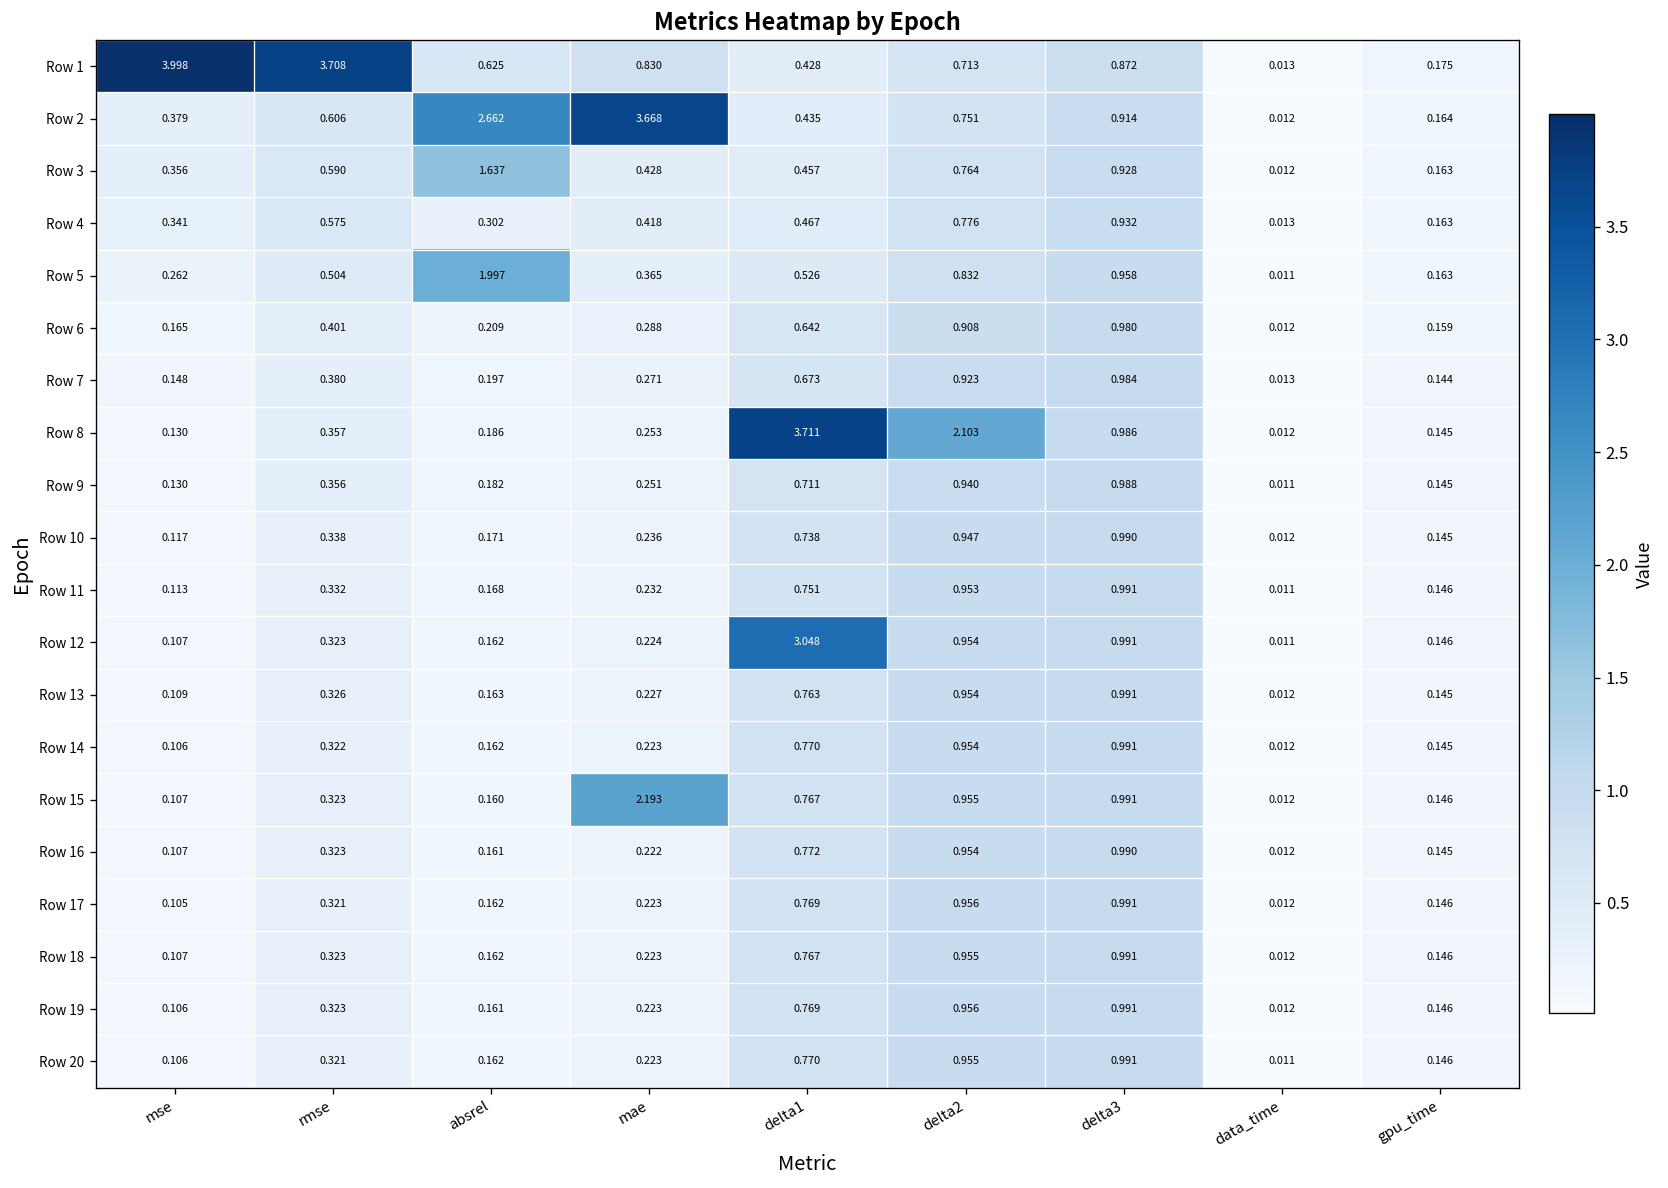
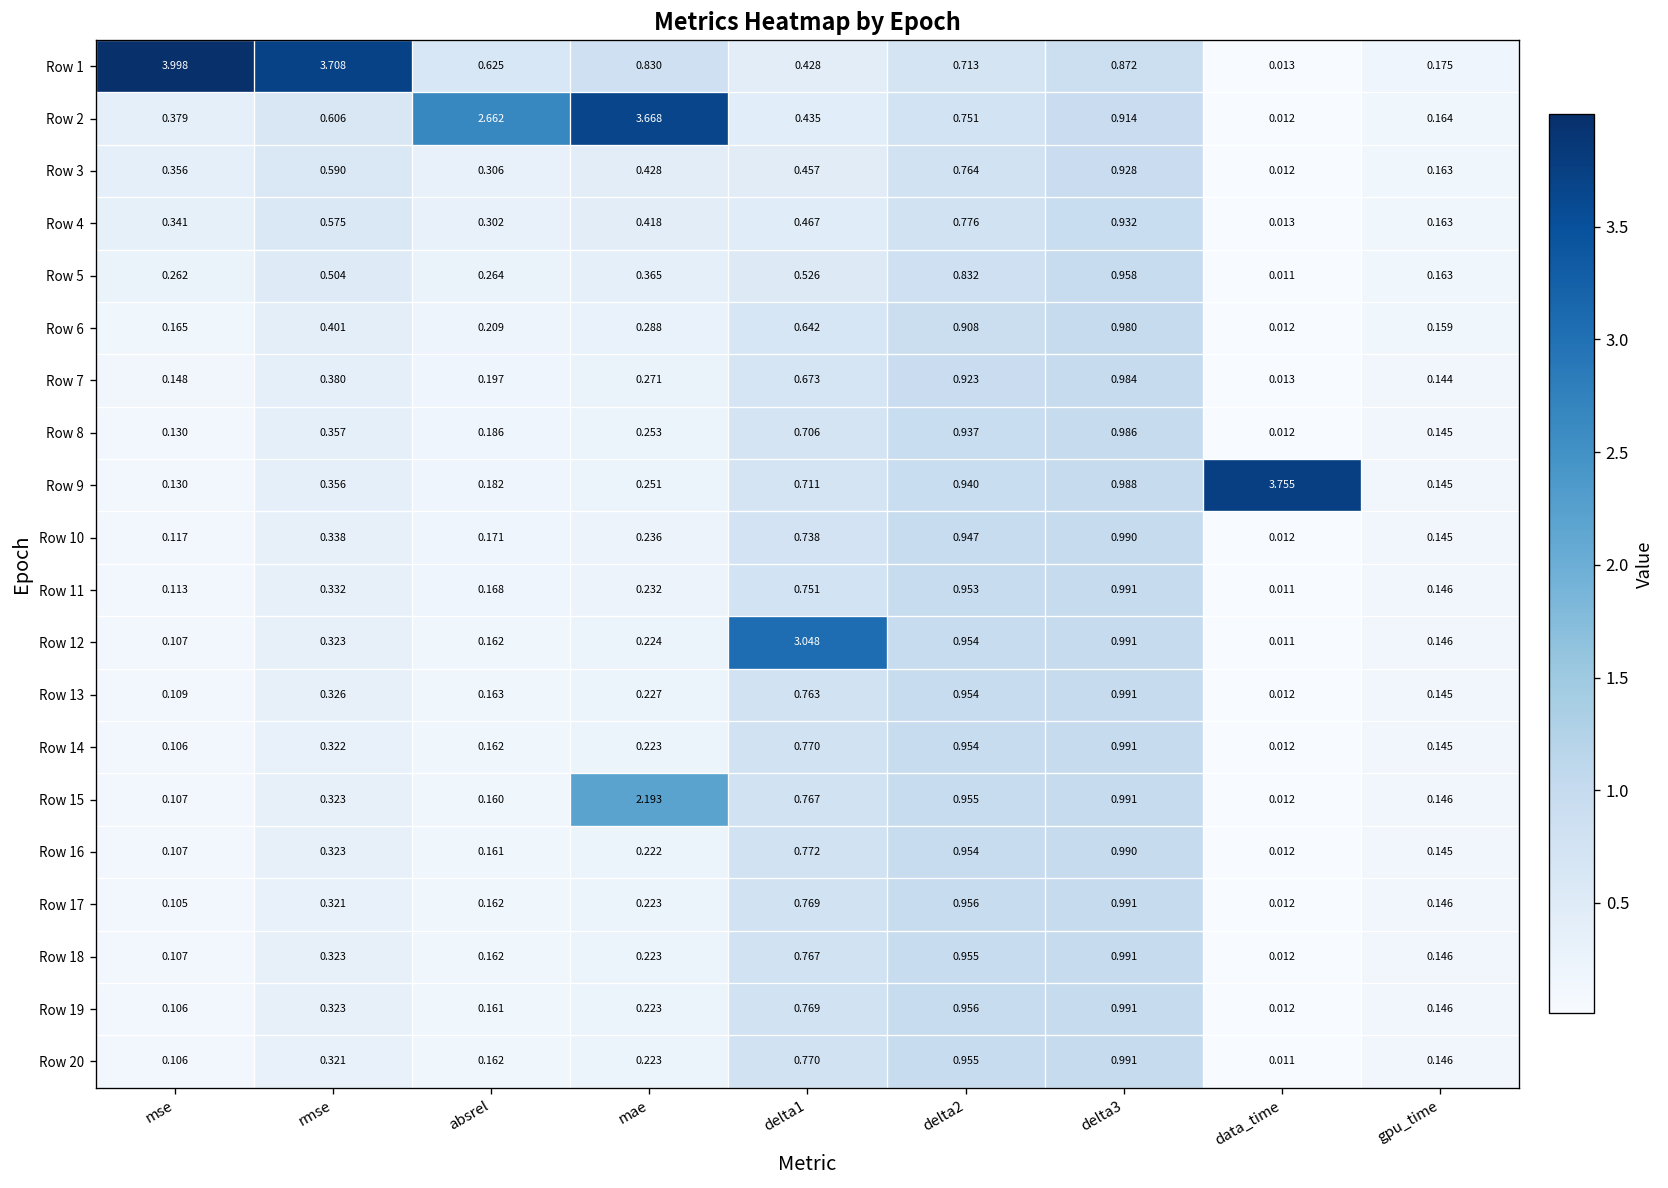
Row 3, absrel: 1.637 -> 0.306
Row 5, absrel: 1.997 -> 0.264
Row 8, delta1: 3.711 -> 0.706
Row 8, delta2: 2.103 -> 0.937
Row 9, data_time: 0.011 -> 3.755
